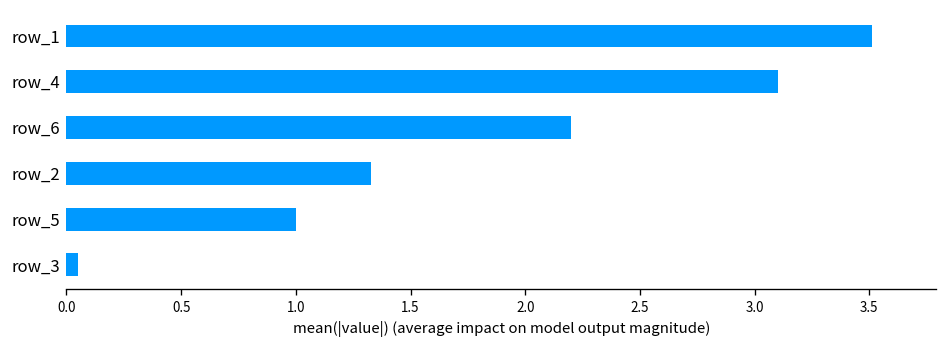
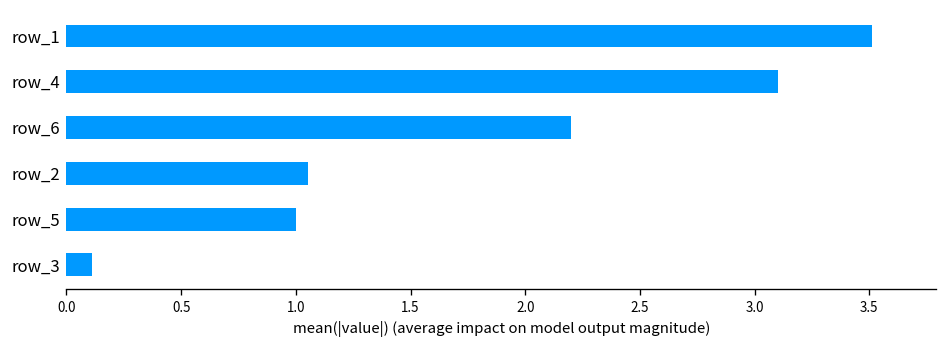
row_2: 1.33 -> 1.05
row_3: 0.05 -> 0.11
